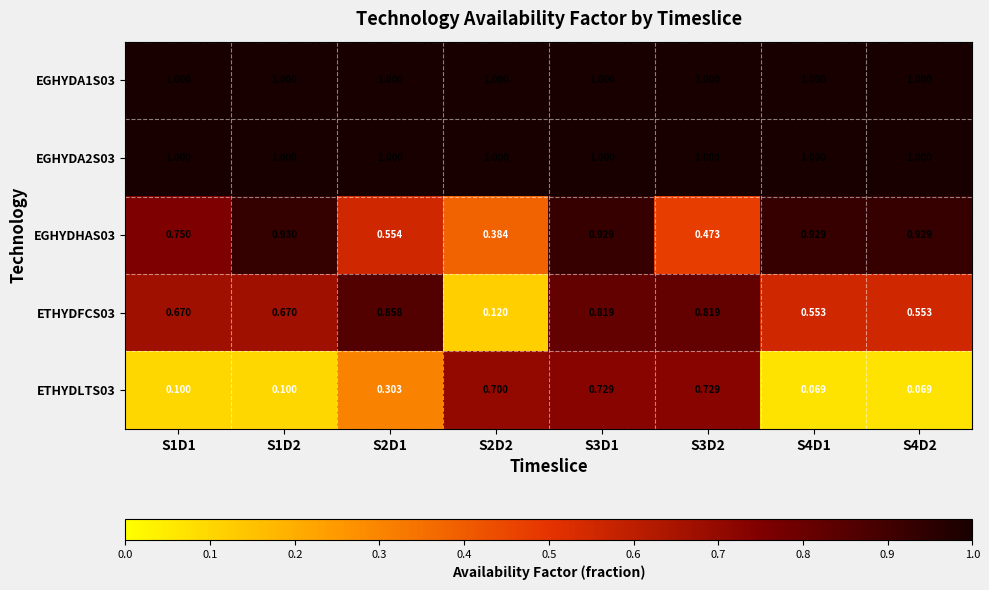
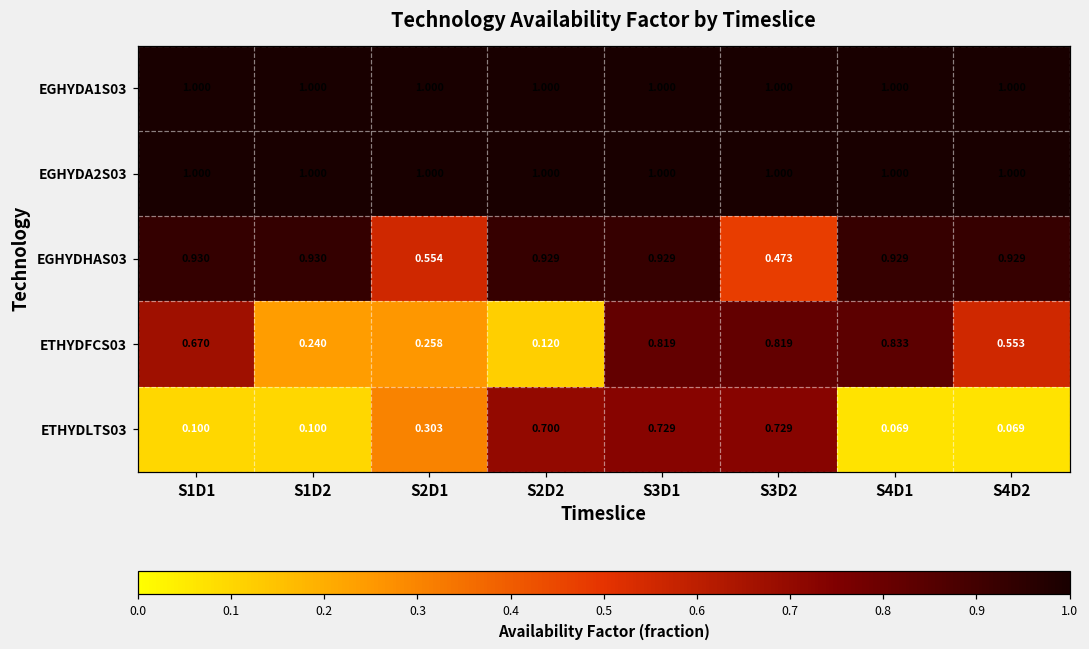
EGHYDHAS03, S1D1: 0.750 -> 0.930
EGHYDHAS03, S2D2: 0.384 -> 0.929
ETHYDFCS03, S1D2: 0.670 -> 0.240
ETHYDFCS03, S2D1: 0.858 -> 0.258
ETHYDFCS03, S4D1: 0.553 -> 0.833
